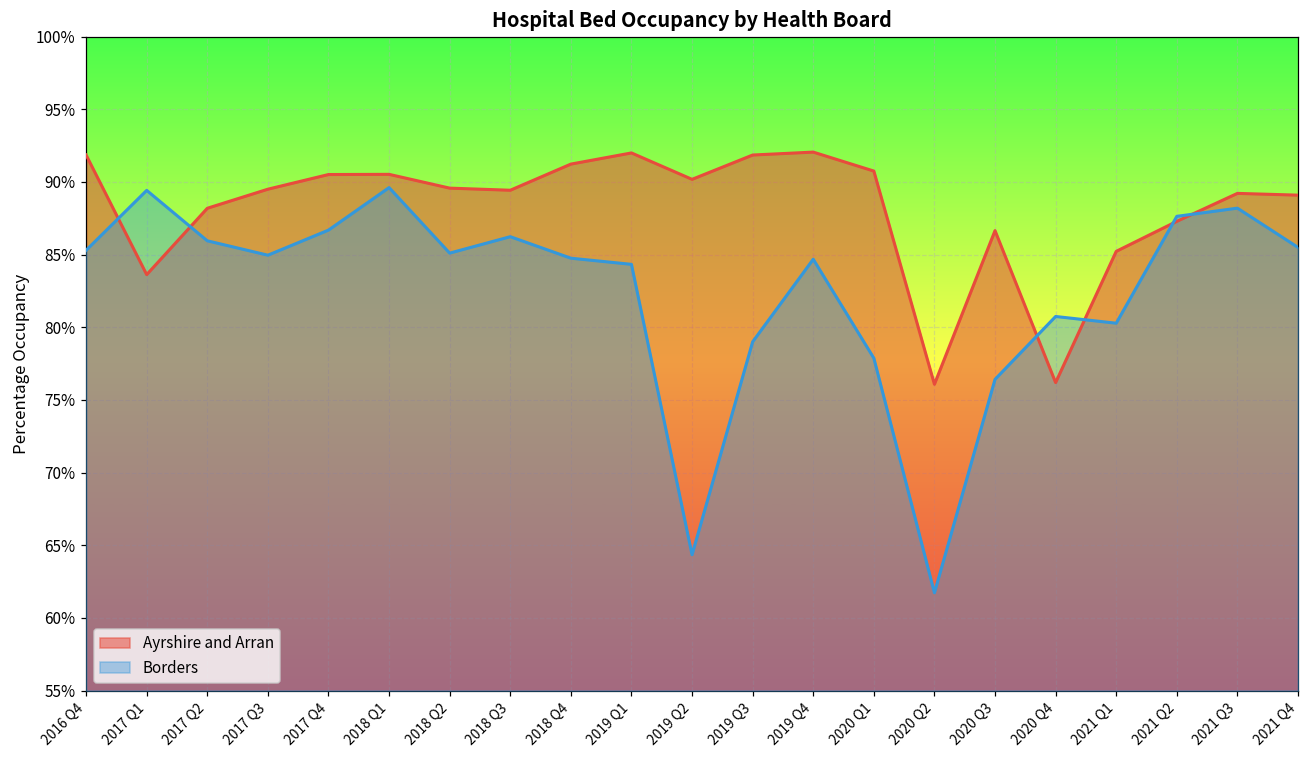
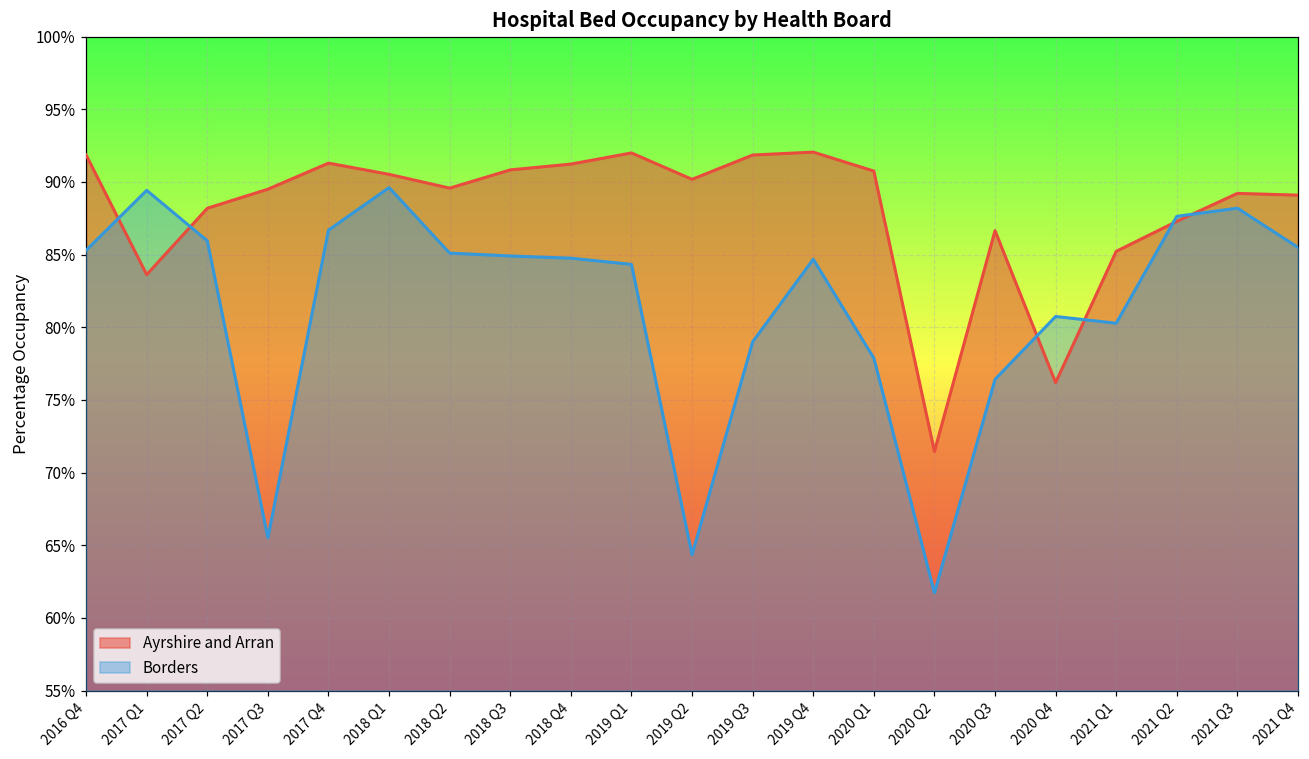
Borders, 2017 Q3: 85.0% -> 65.5%
Ayrshire and Arran, 2017 Q4: 90.5% -> 91.3%
Ayrshire and Arran, 2018 Q3: 89.4% -> 90.8%
Borders, 2018 Q3: 86.2% -> 84.9%
Ayrshire and Arran, 2020 Q2: 76.1% -> 71.5%
